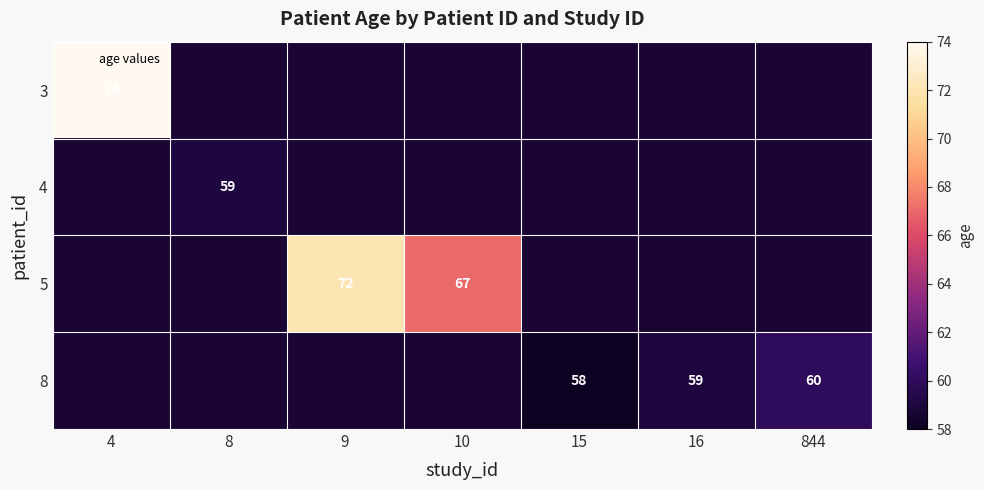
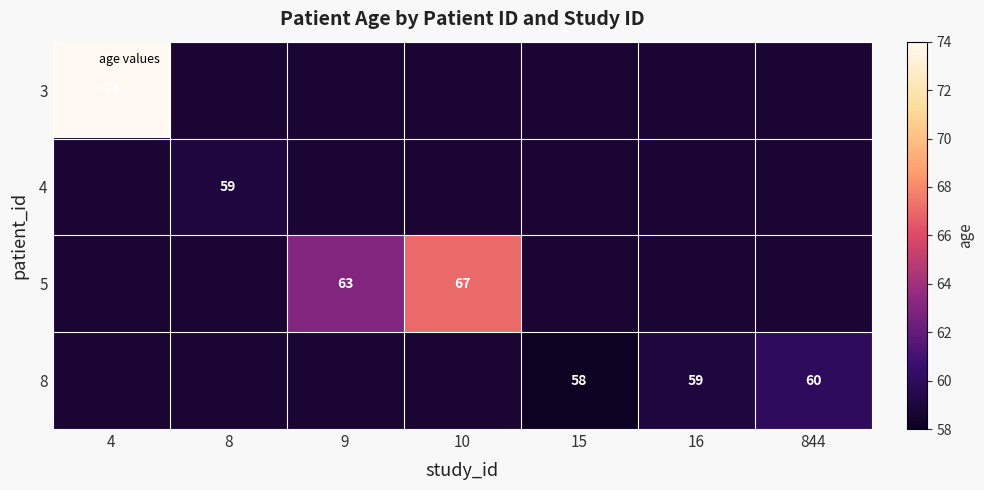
5, 9: 72 -> 63
